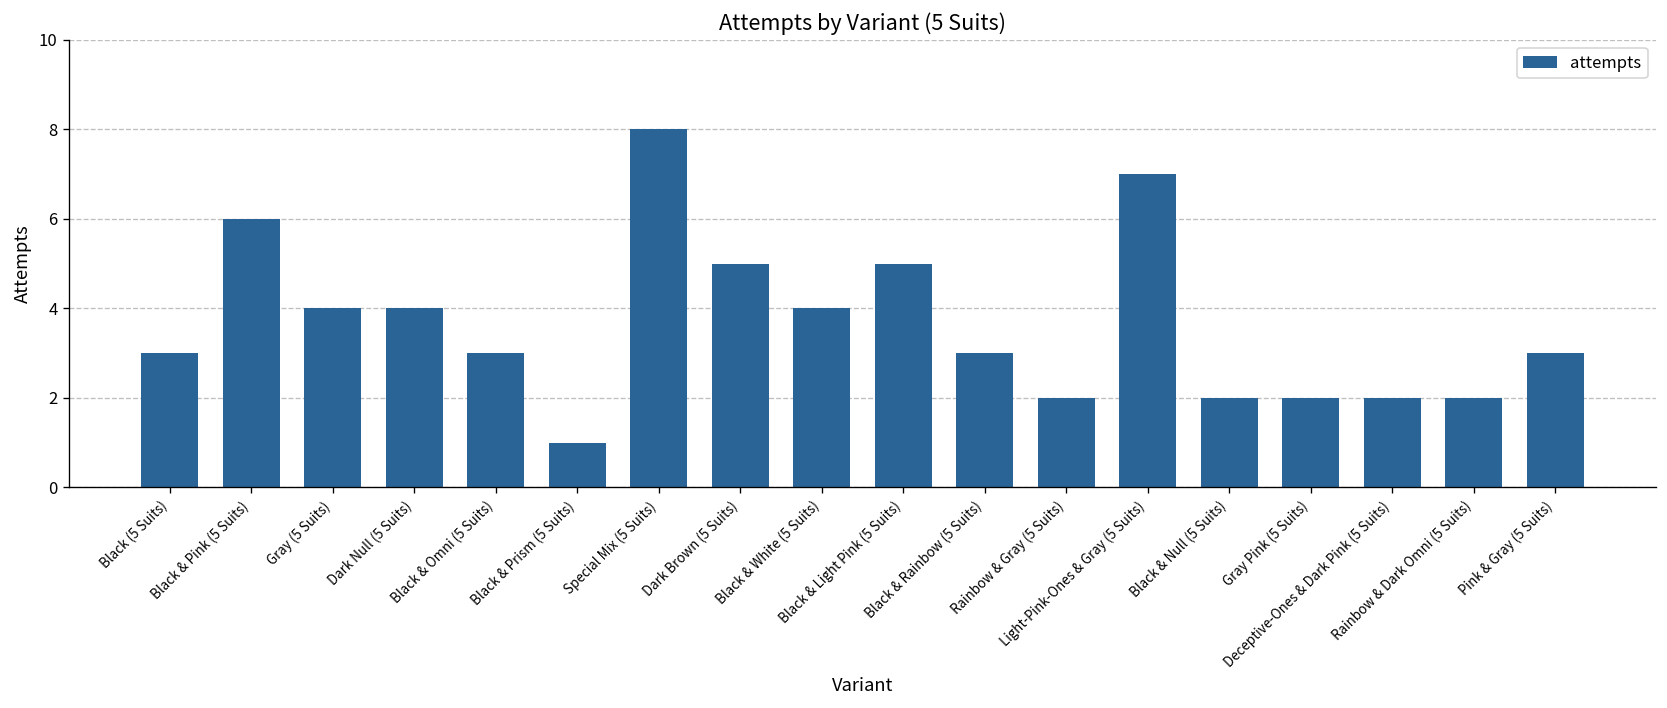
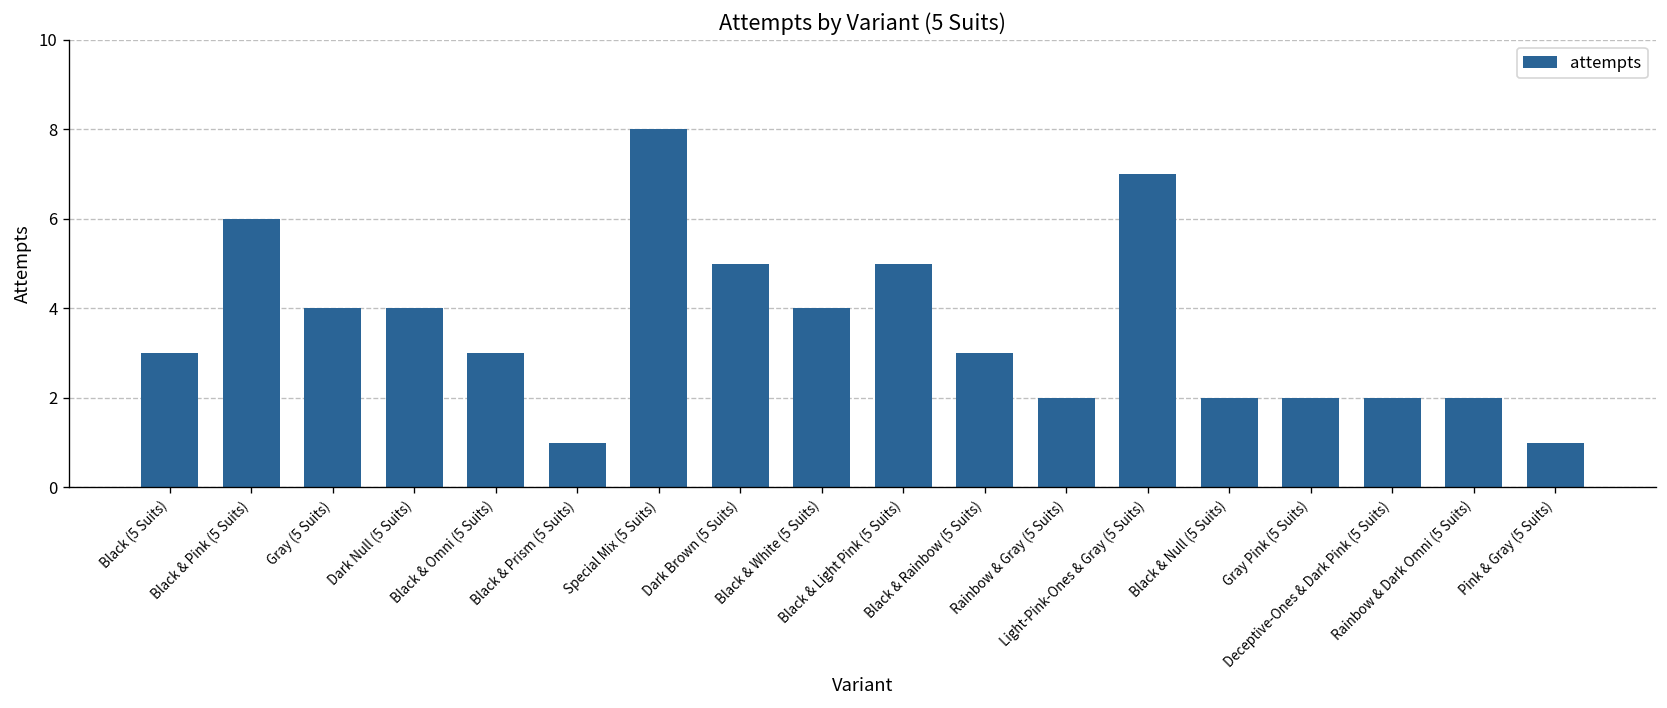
Pink & Gray (5 Suits): 3 -> 1
